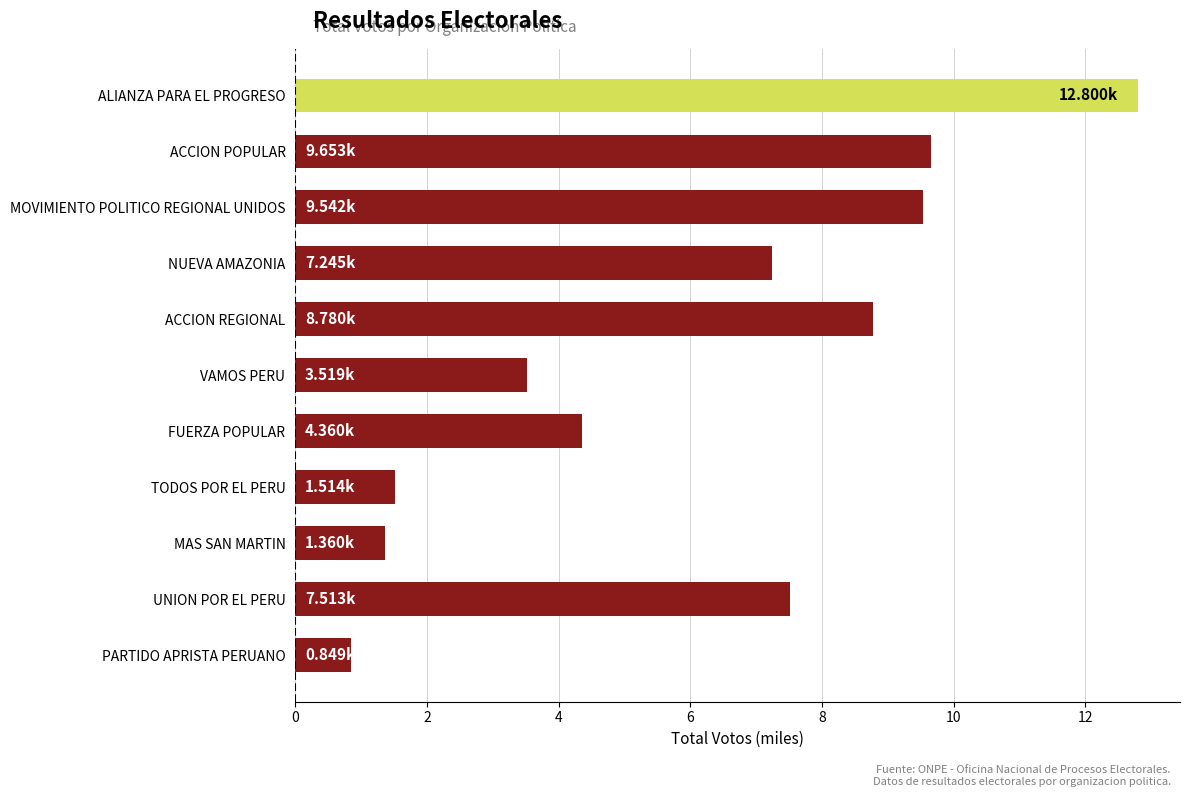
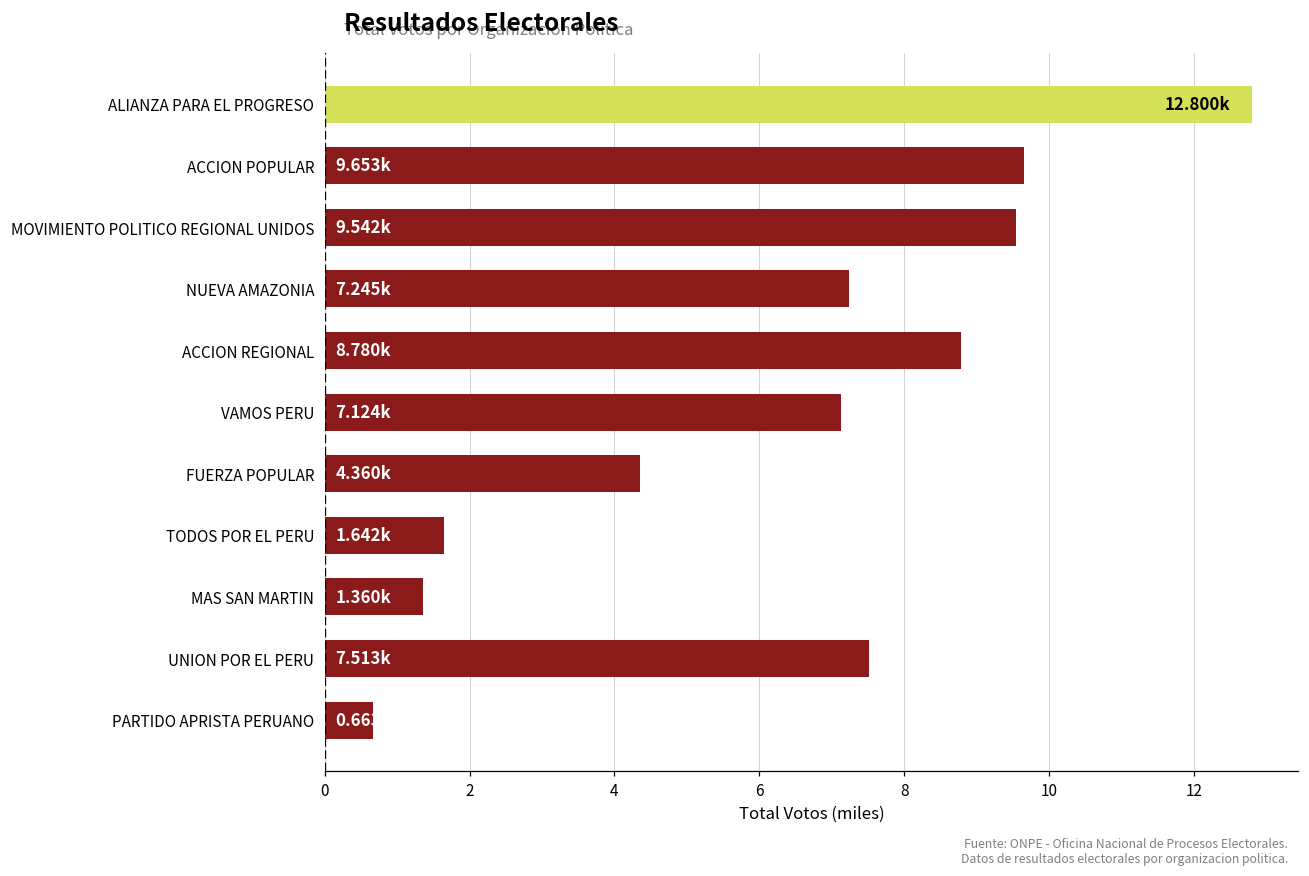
VAMOS PERU: 3.519k -> 7.124k
TODOS POR EL PERU: 1.514k -> 1.642k
PARTIDO APRISTA PERUANO: 0.849k -> 0.663k
